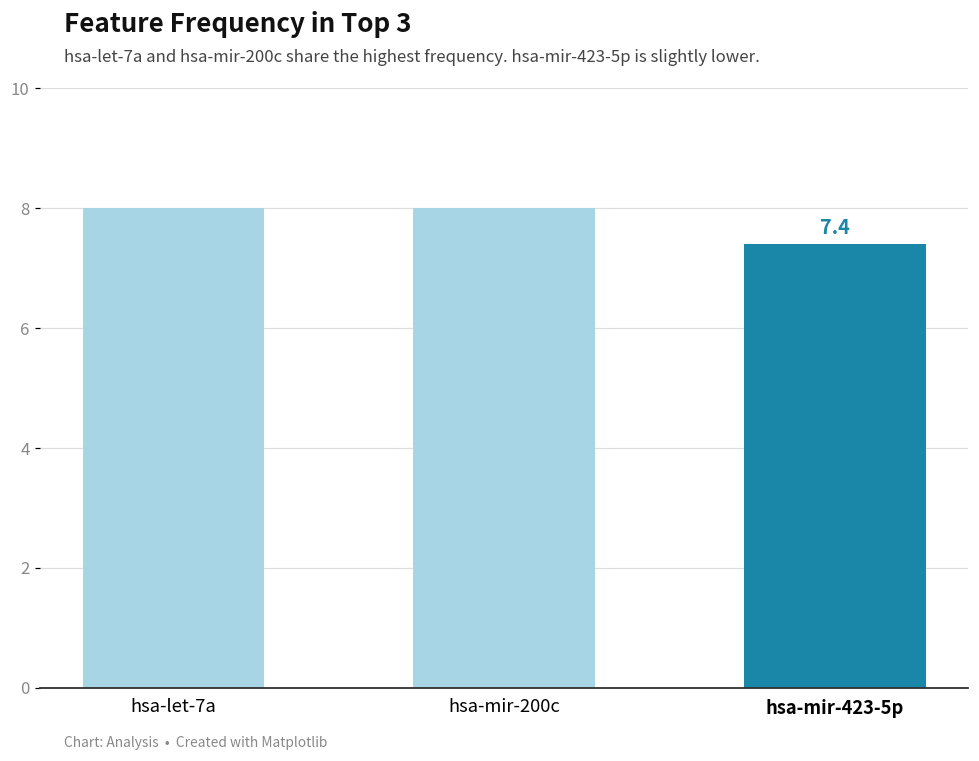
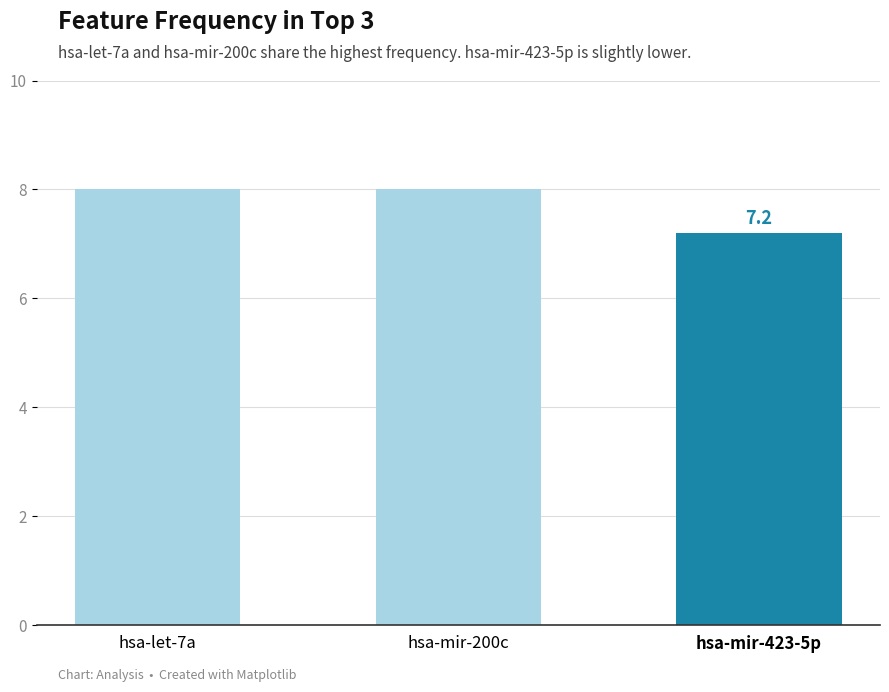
hsa-mir-423-5p: 7.4 -> 7.2
